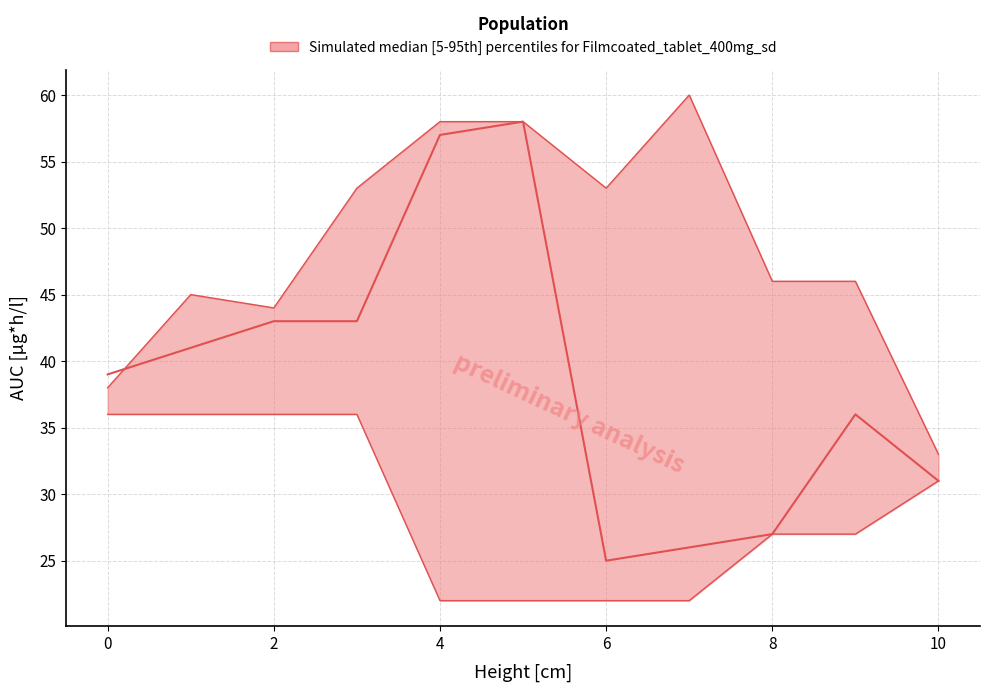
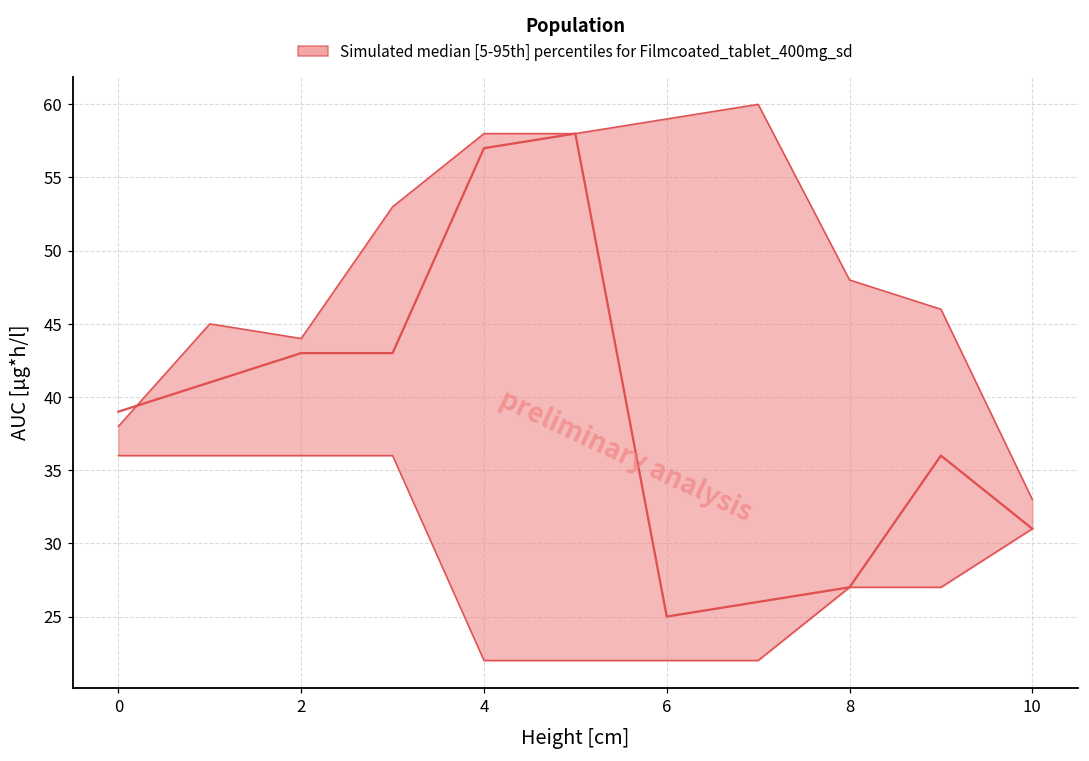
Simulated median [5-95th] percentiles for Filmcoated_tablet_400mg_sd, 6: 53 -> 59
Simulated median [5-95th] percentiles for Filmcoated_tablet_400mg_sd, 8: 46 -> 48
